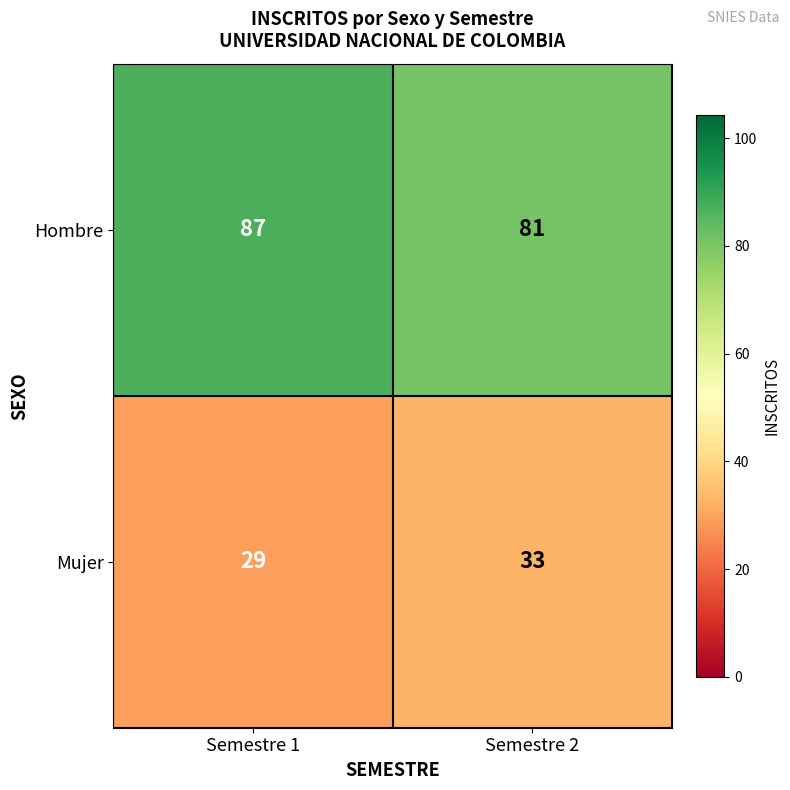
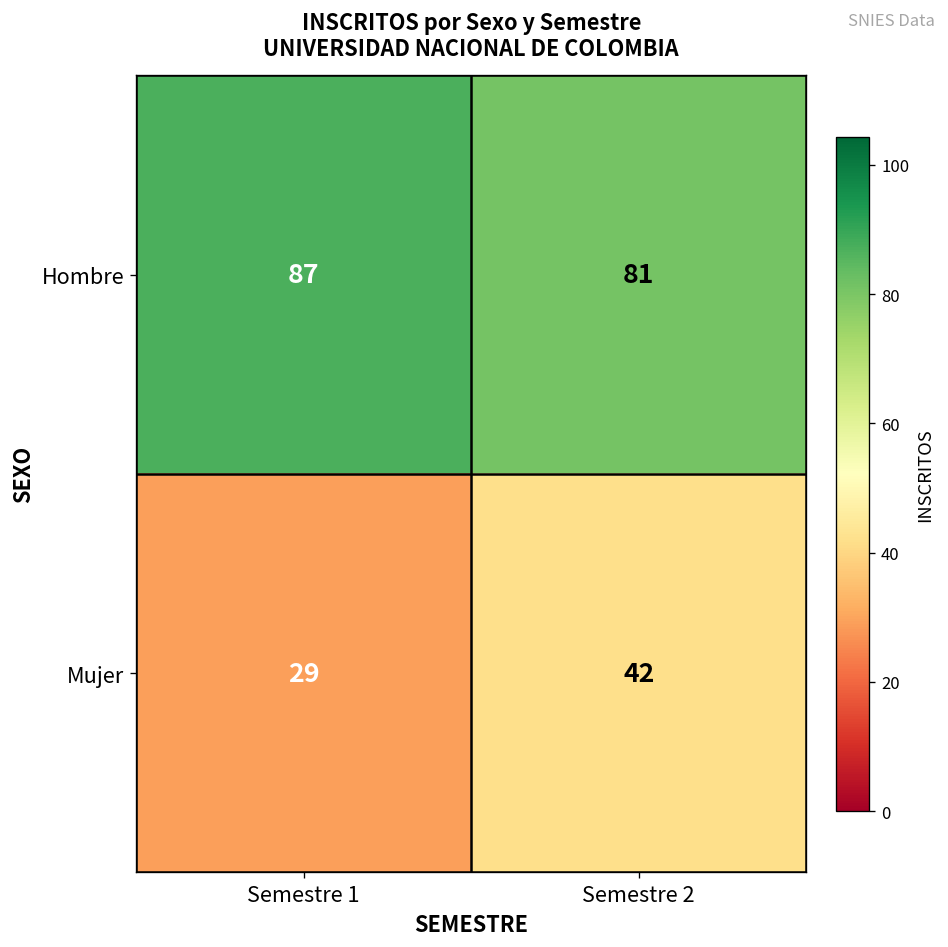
Mujer, Semestre 2: 33 -> 42
